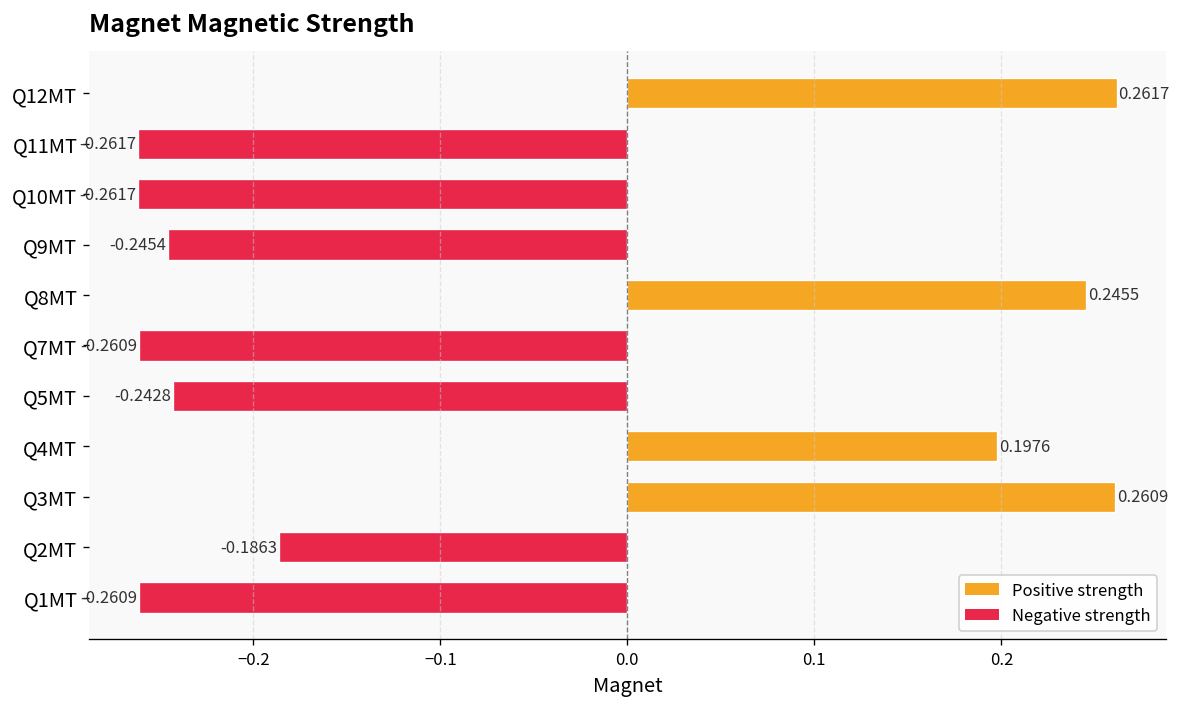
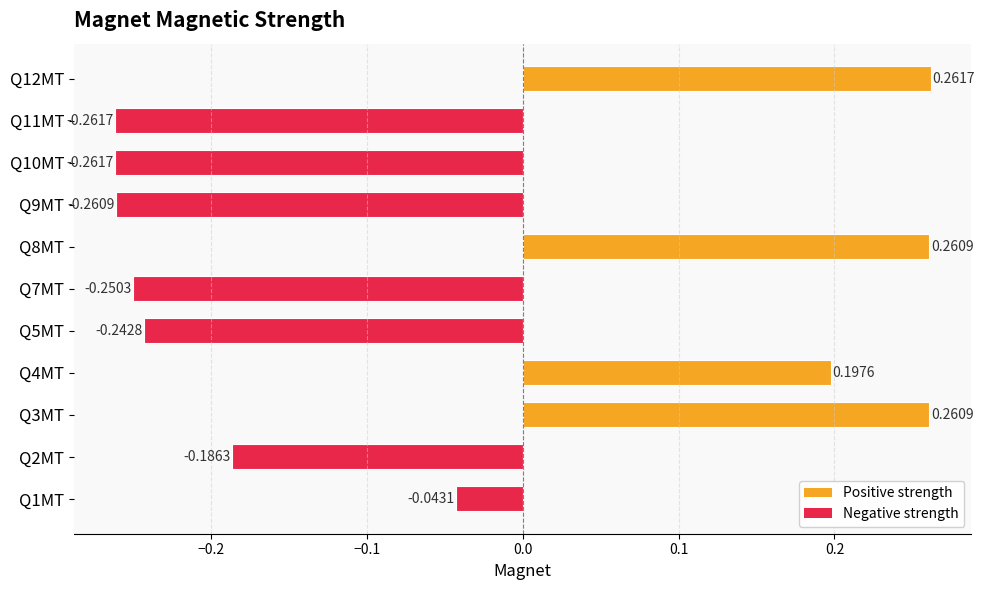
Q9MT: -0.2454 -> -0.2609
Q8MT: 0.2455 -> 0.2609
Q7MT: -0.2609 -> -0.2503
Q1MT: -0.2609 -> -0.0431
